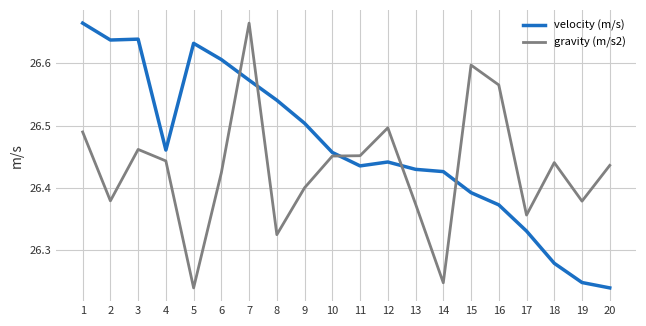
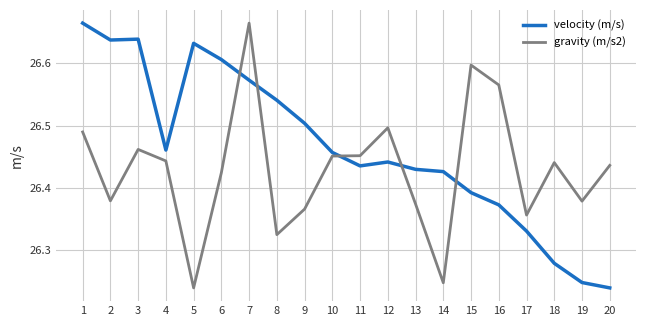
gravity (m/s2), 9: 26.40 -> 26.37
